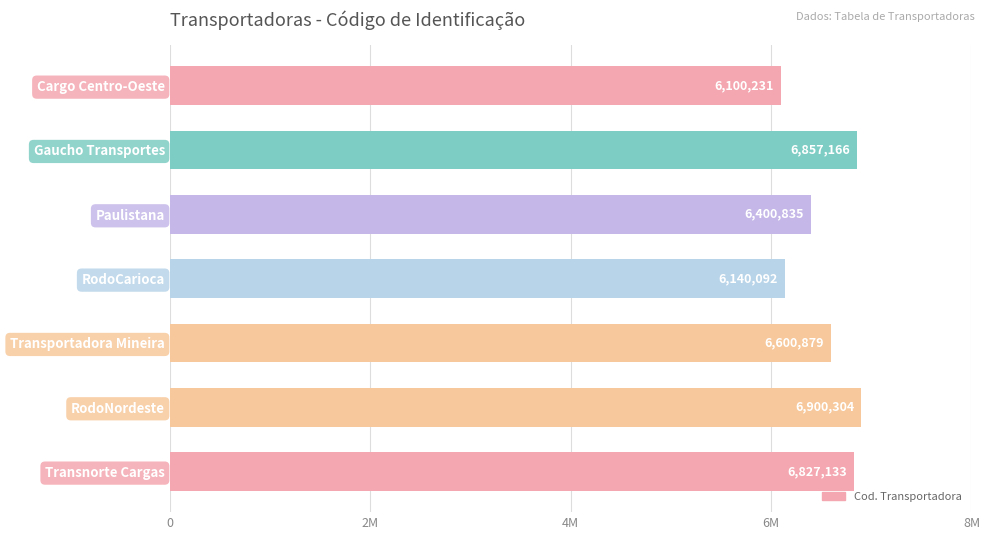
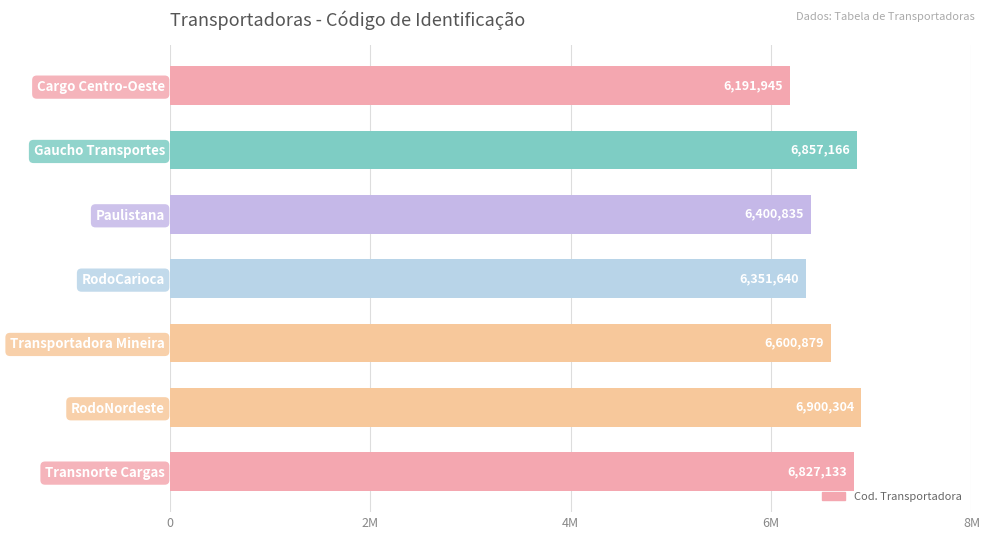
Cargo Centro-Oeste: 6,100,231 -> 6,191,945
RodoCarioca: 6,140,092 -> 6,351,640
